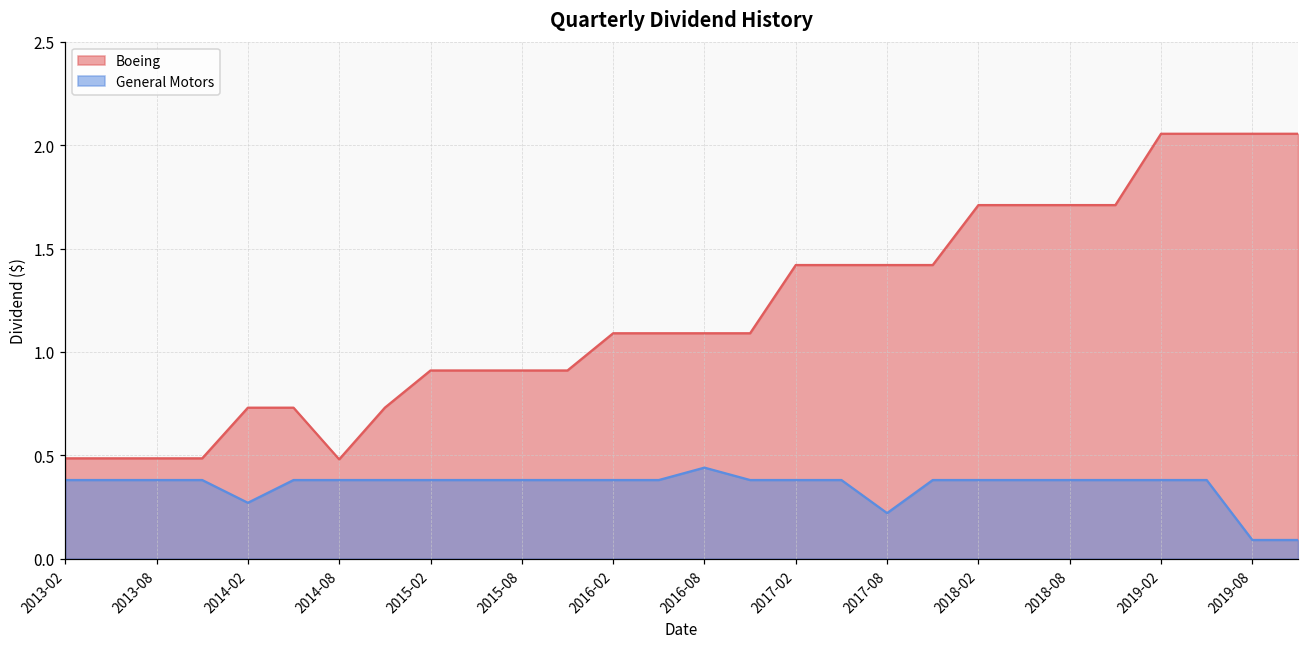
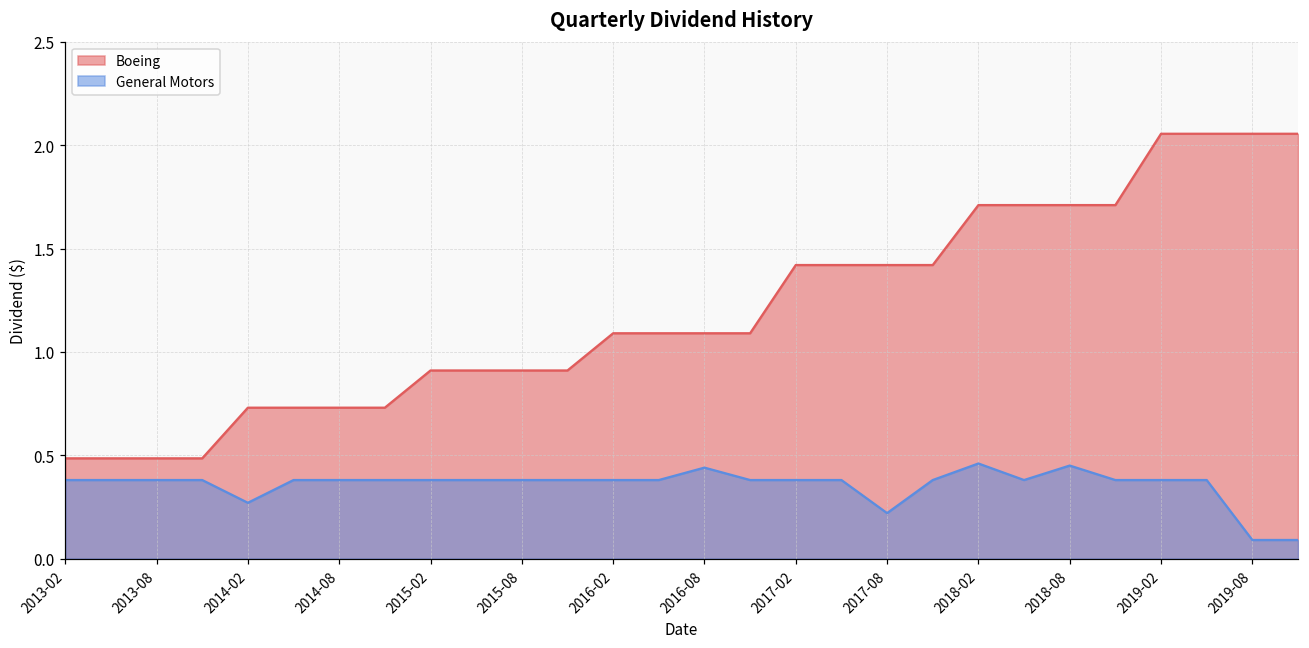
Boeing, 2014-08: 0.48 -> 0.73
General Motors, 2018-02: 0.38 -> 0.46
General Motors, 2018-08: 0.38 -> 0.45
